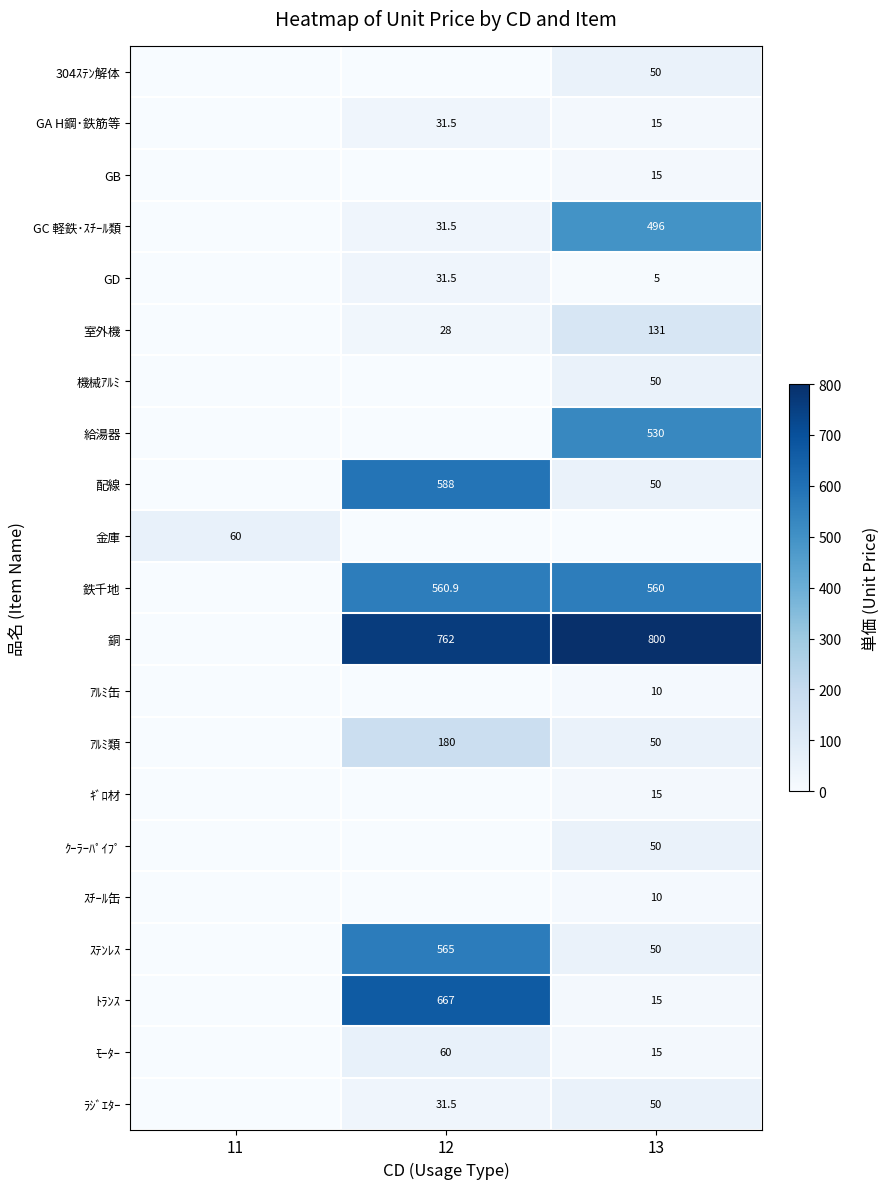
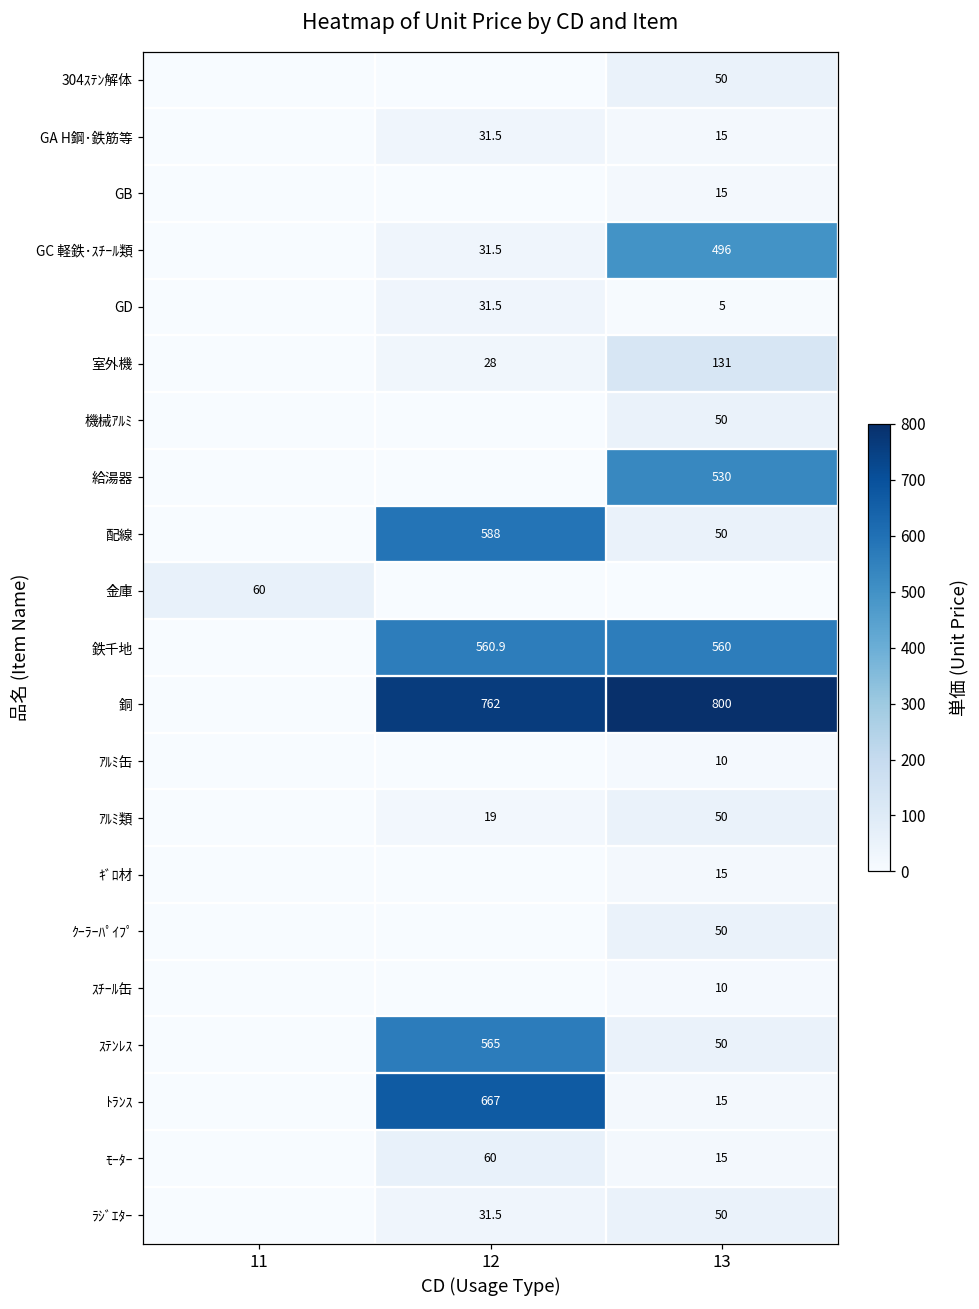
ｱﾙﾐ類, 12: 180 -> 19
